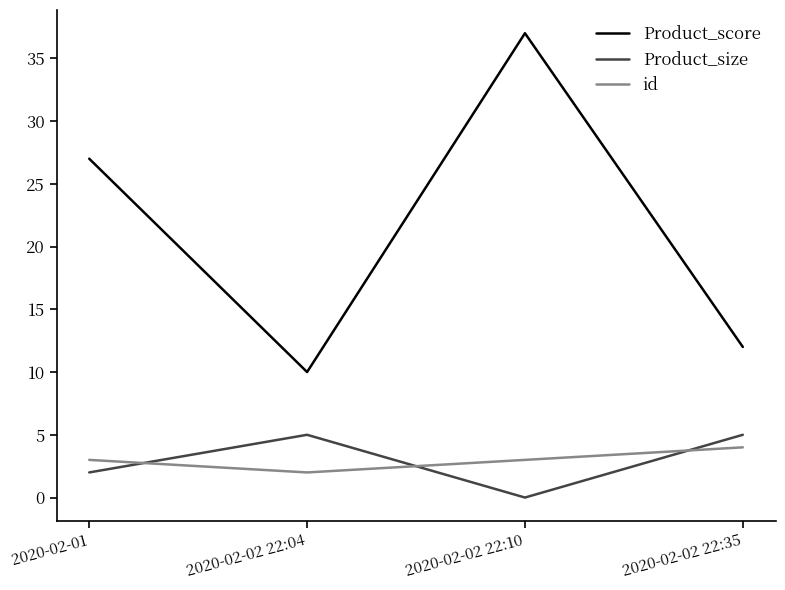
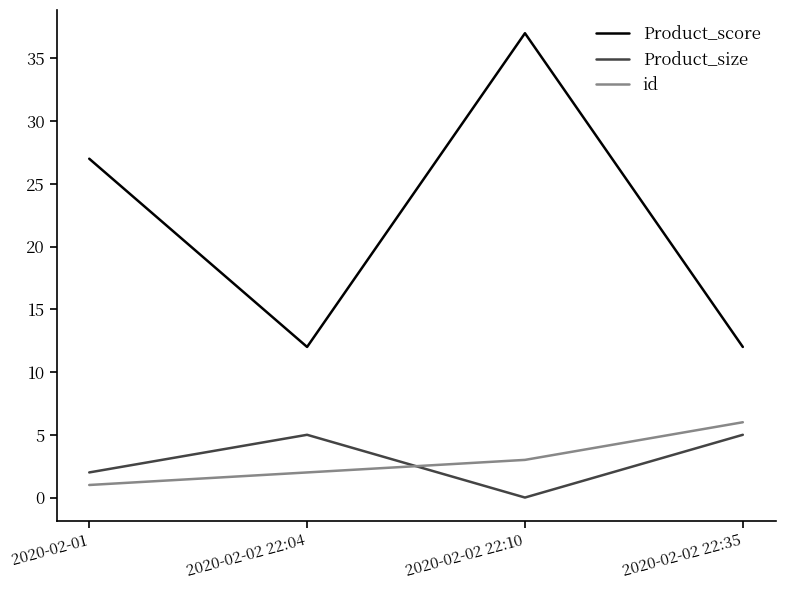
id, 2020-02-01: 3 -> 1
Product_score, 2020-02-02 22:04: 10 -> 12
id, 2020-02-02 22:35: 4 -> 6
